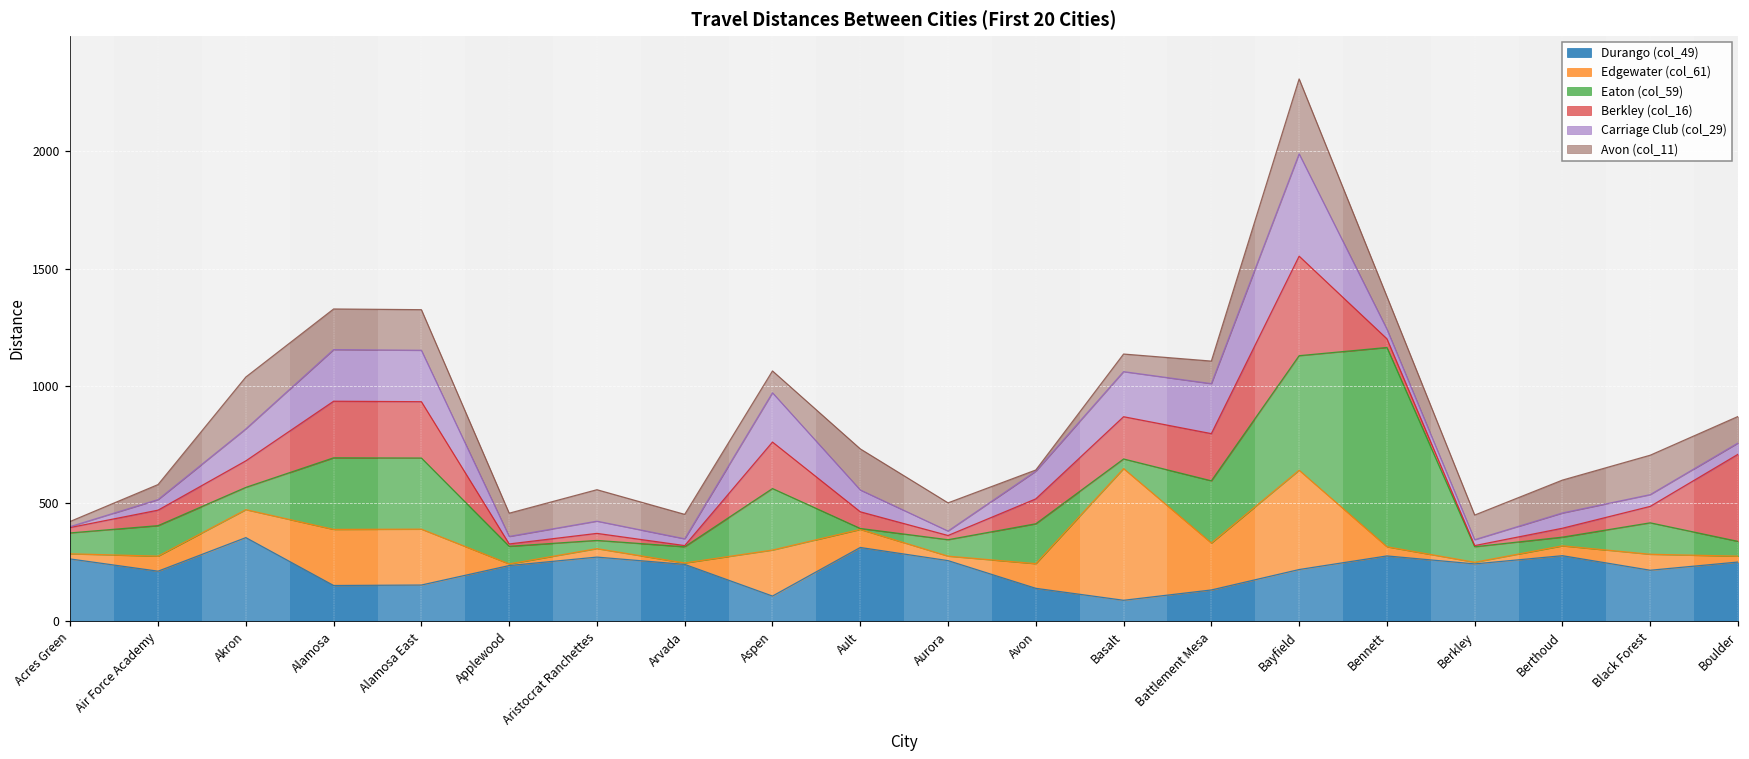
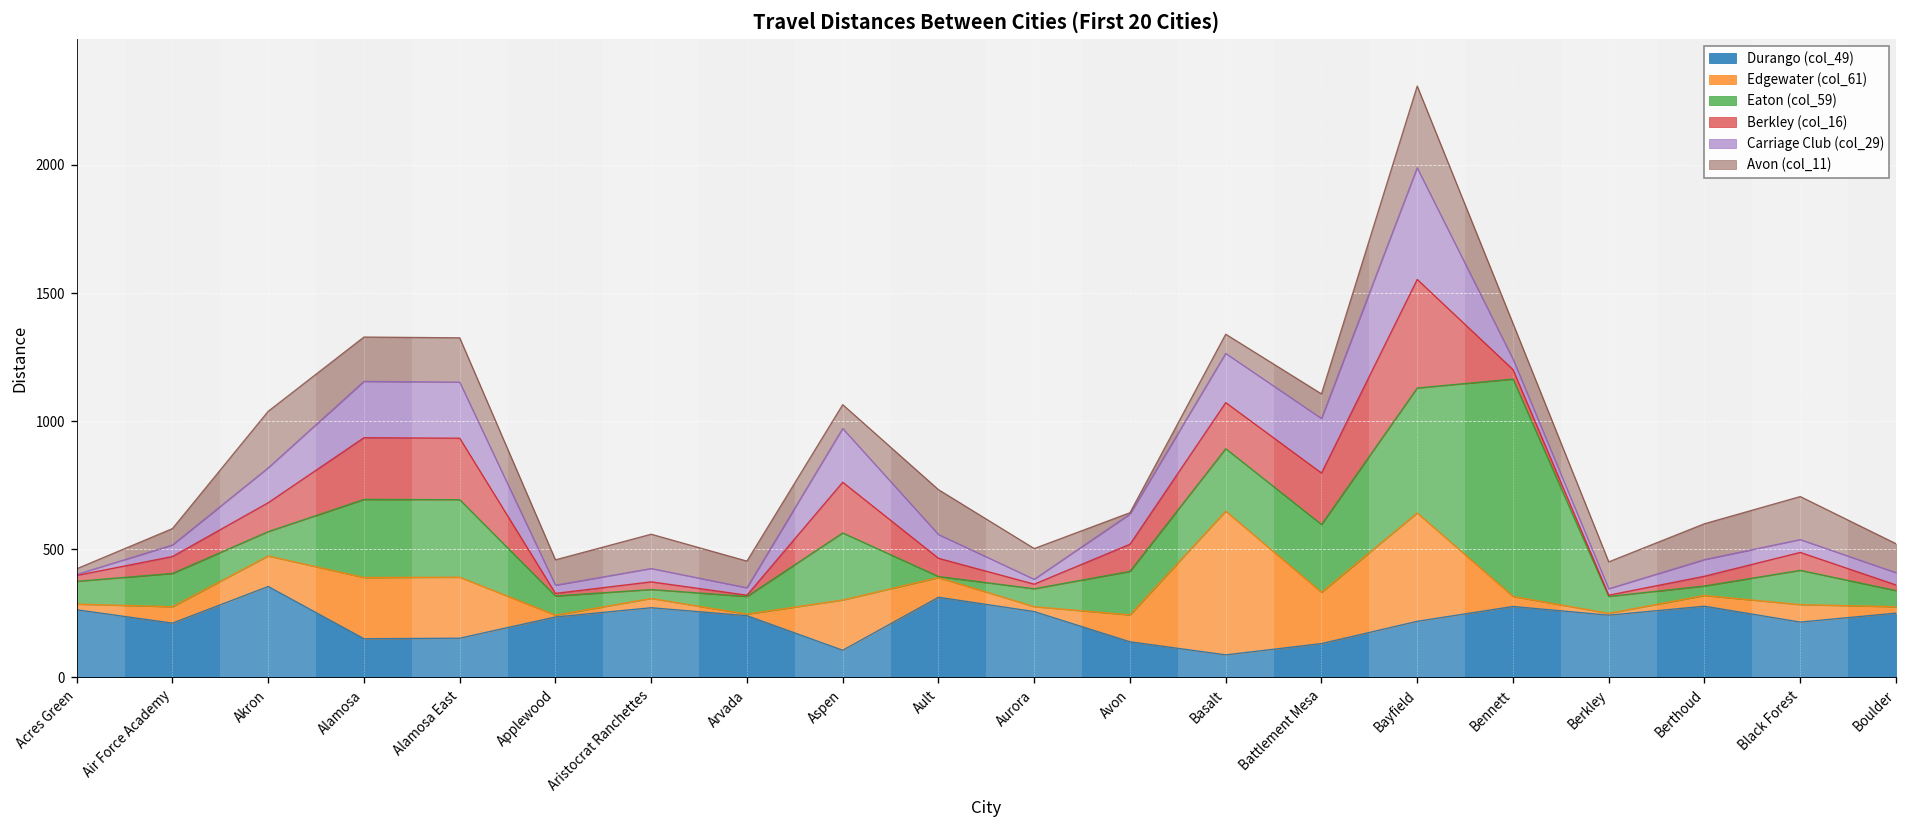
Eaton (col_59), Basalt: 40 -> 240
Berkley (col_16), Boulder: 370 -> 20
